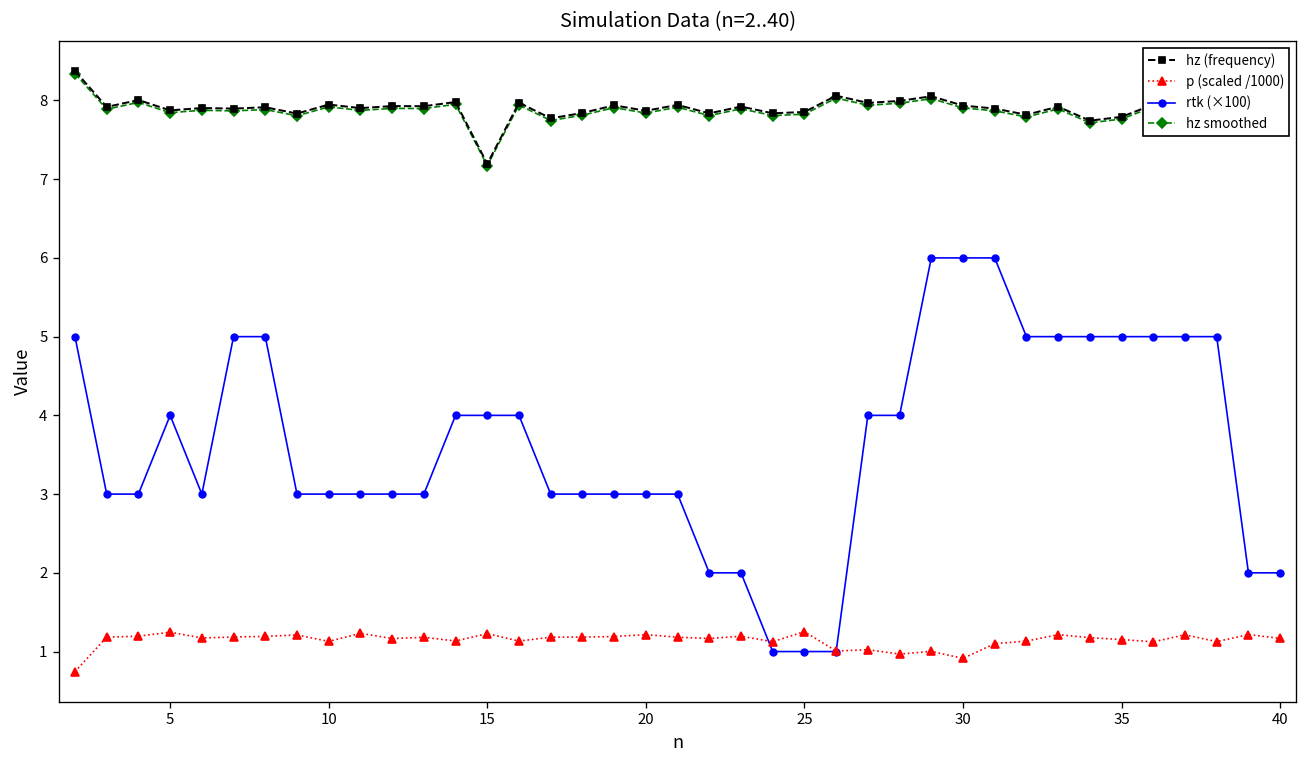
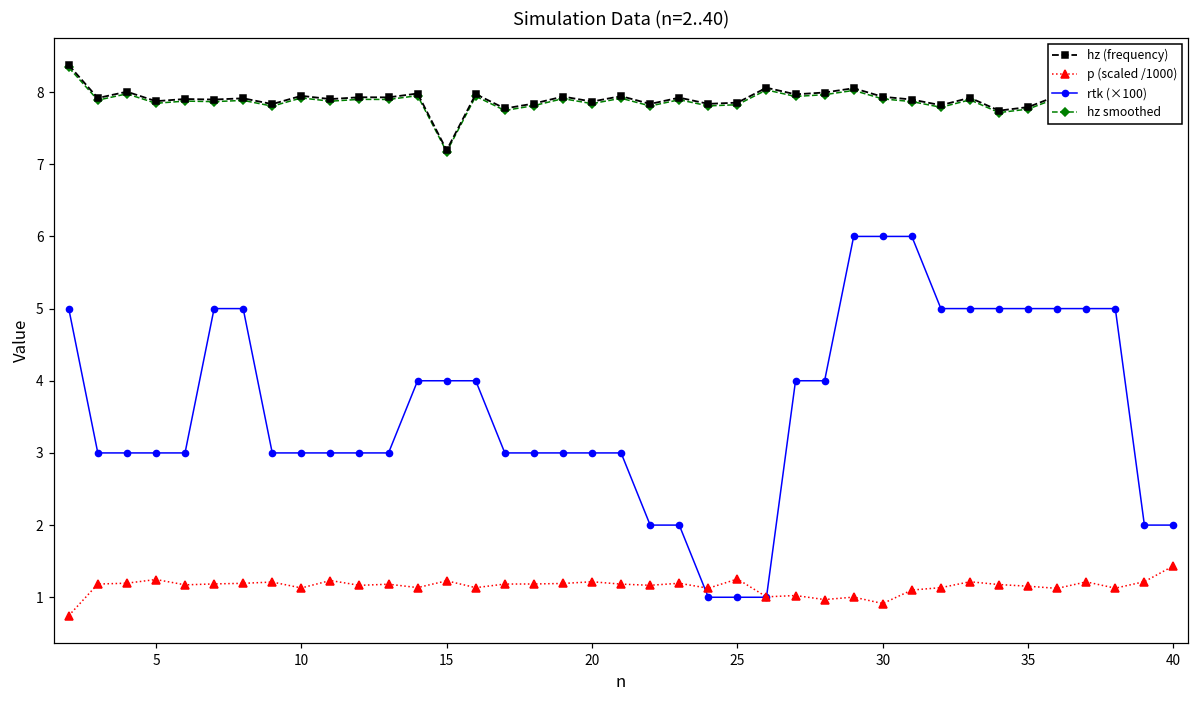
rtk (×100), 5: 4.0 -> 3.0
p (scaled /1000), 40: 1.2 -> 1.4
